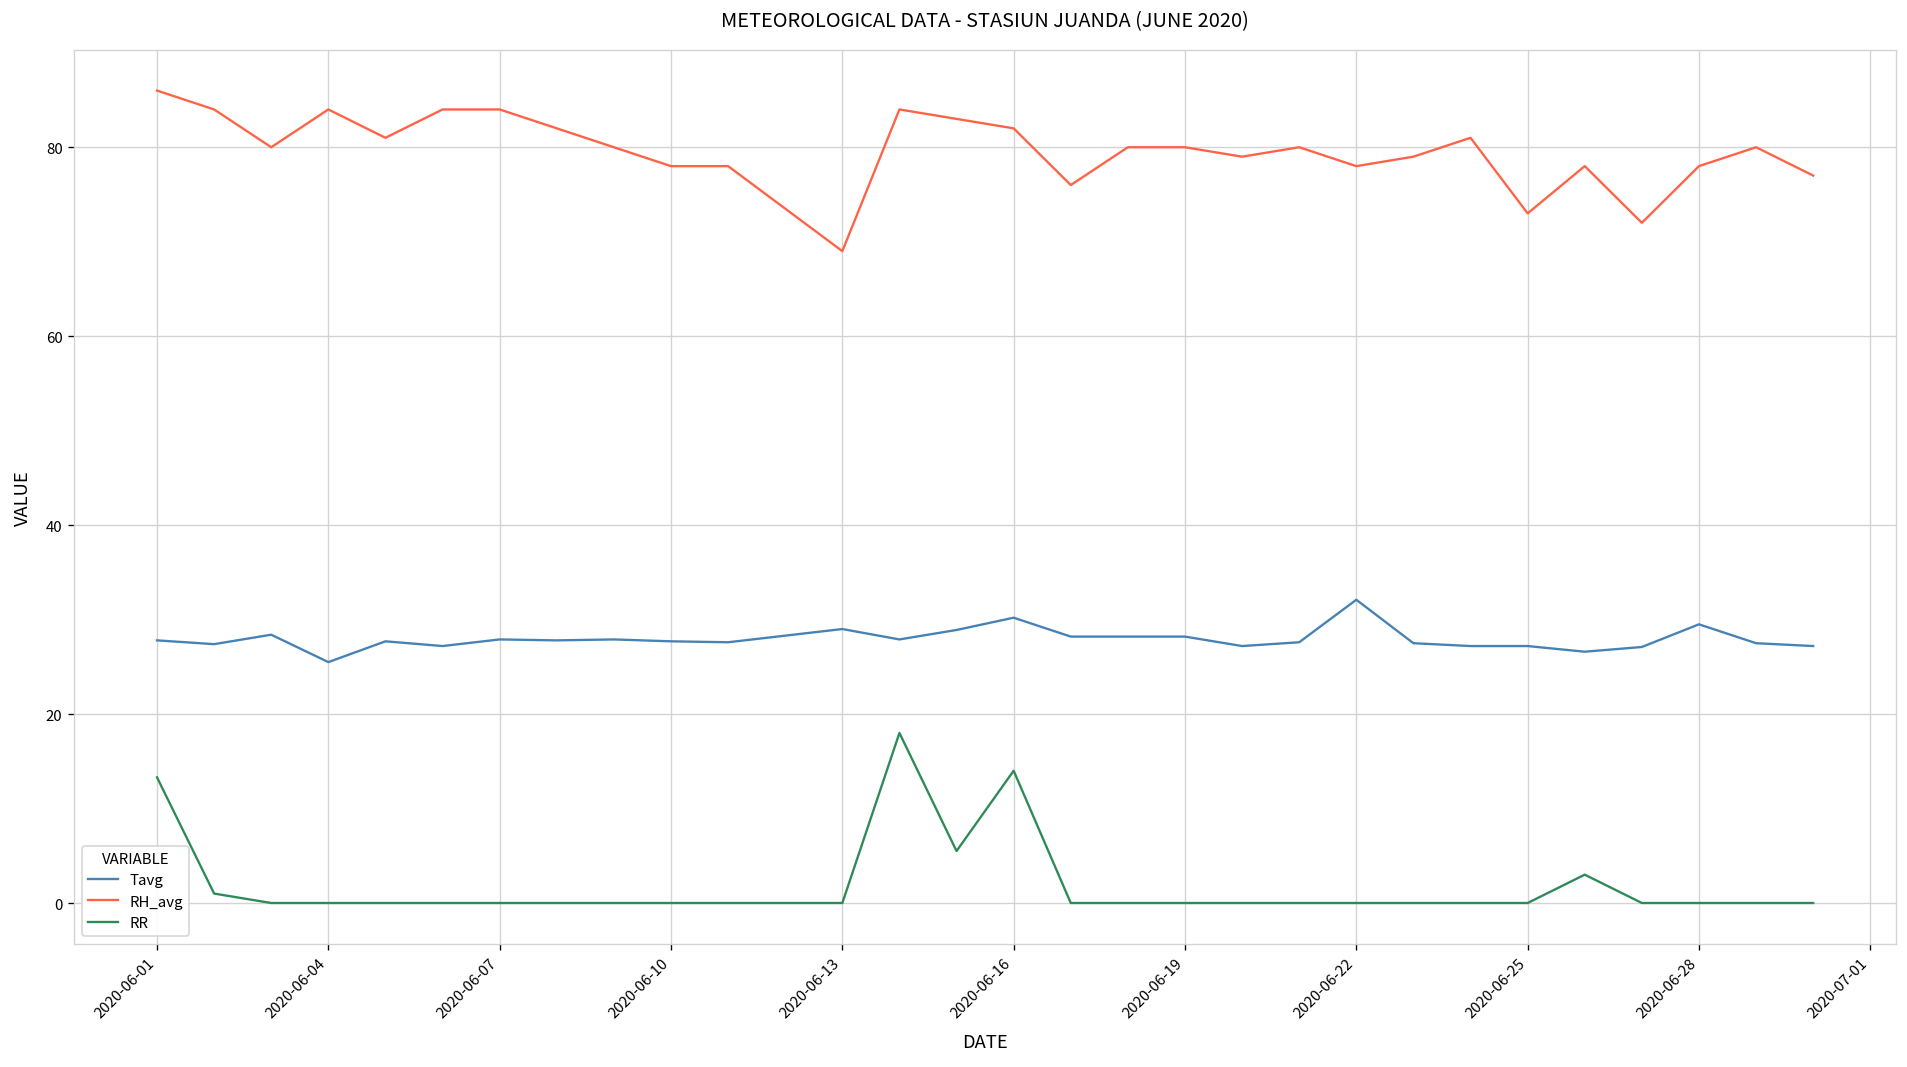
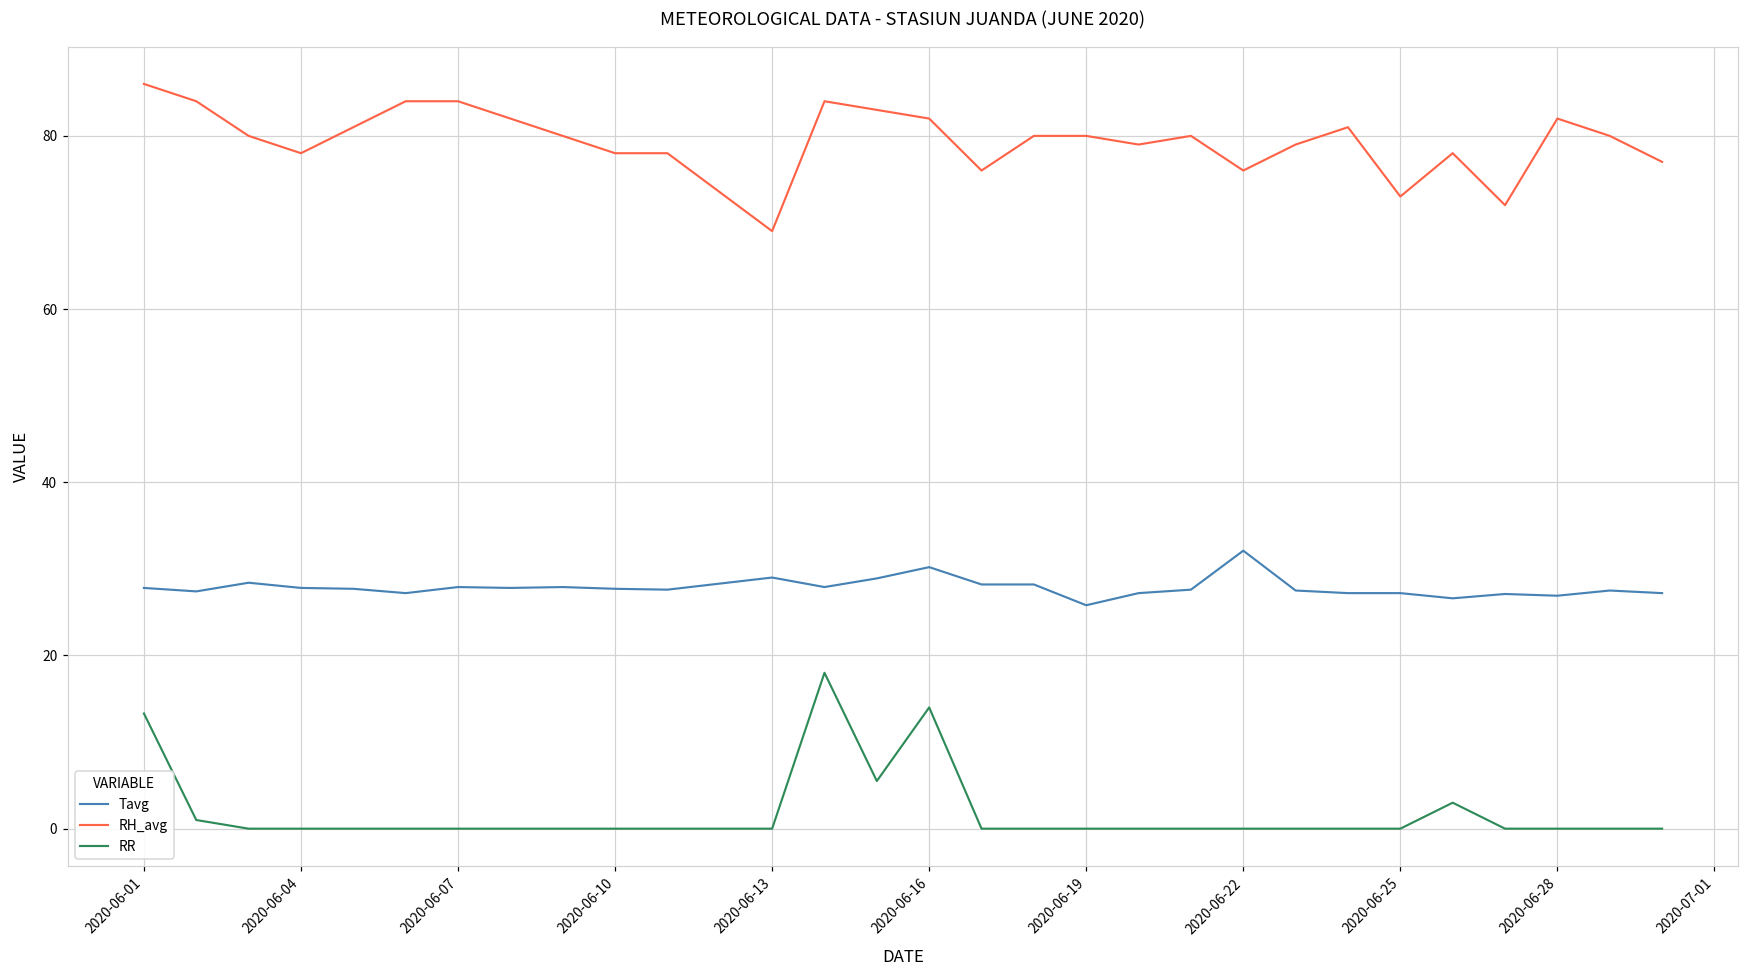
Tavg, 2020-06-04: 26 -> 28
RH_avg, 2020-06-04: 84 -> 78
Tavg, 2020-06-19: 28 -> 26
RH_avg, 2020-06-22: 78 -> 76
Tavg, 2020-06-28: 30 -> 27
RH_avg, 2020-06-28: 78 -> 82
